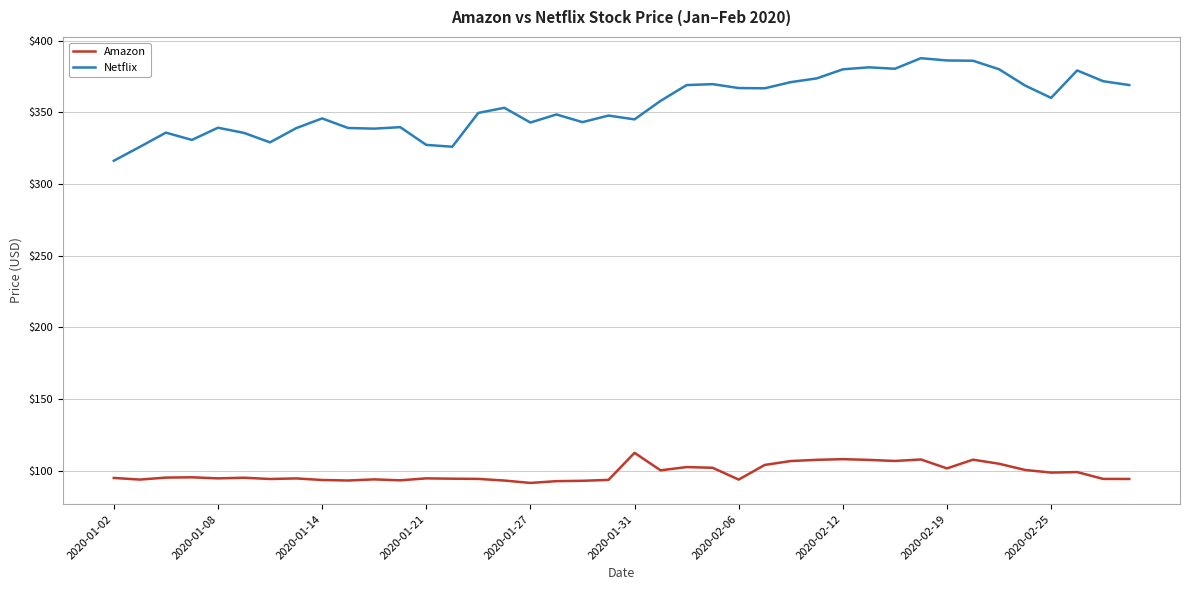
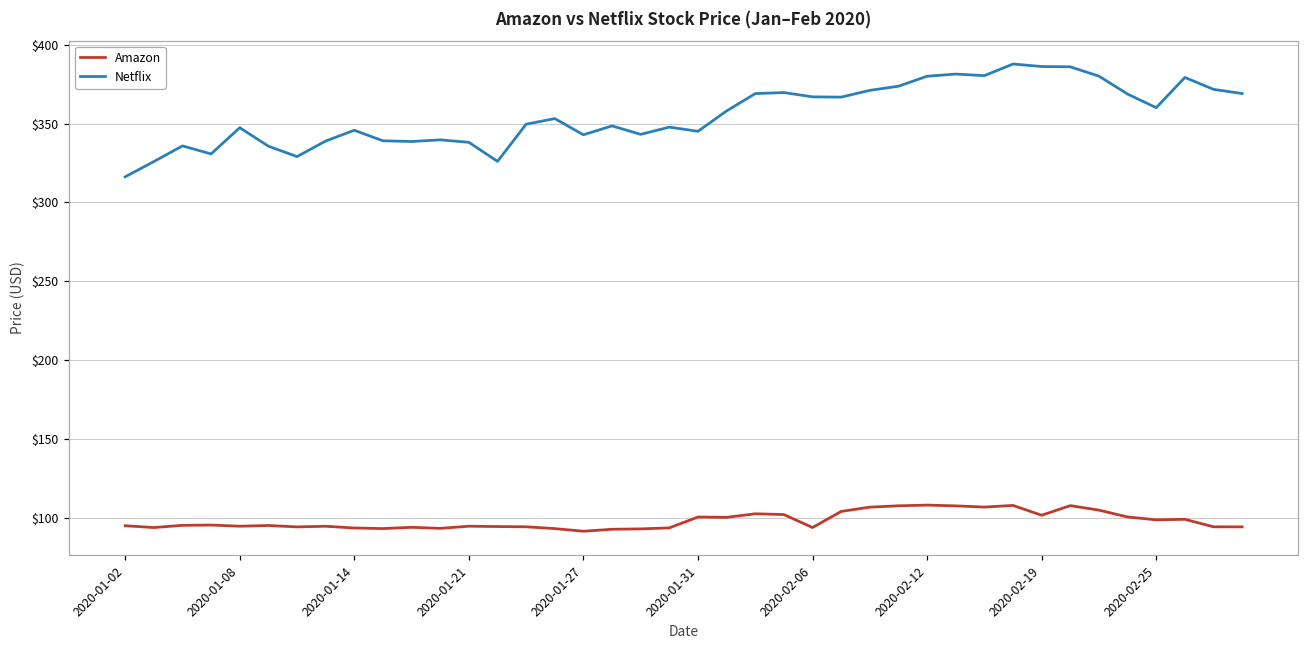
Netflix, 2020-01-08: $339 -> $347
Netflix, 2020-01-21: $327 -> $338
Amazon, 2020-01-31: $112 -> $100
